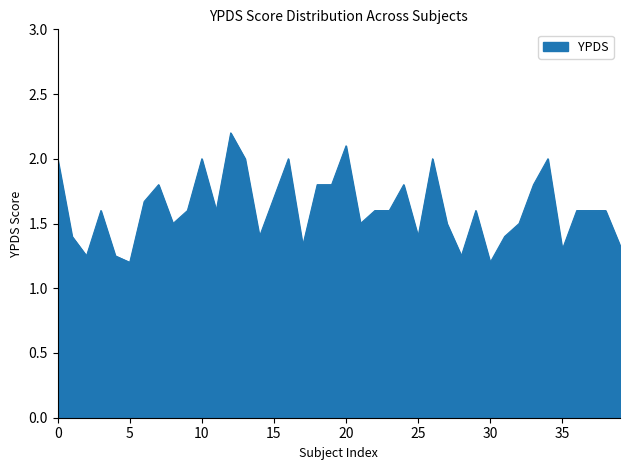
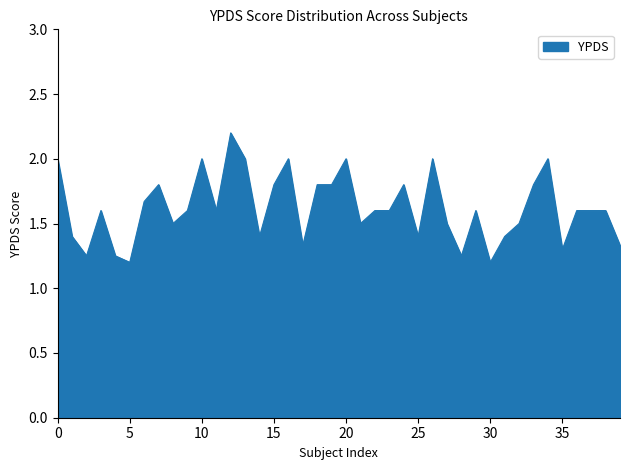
15: 1.7 -> 1.8
20: 2.1 -> 2.0
